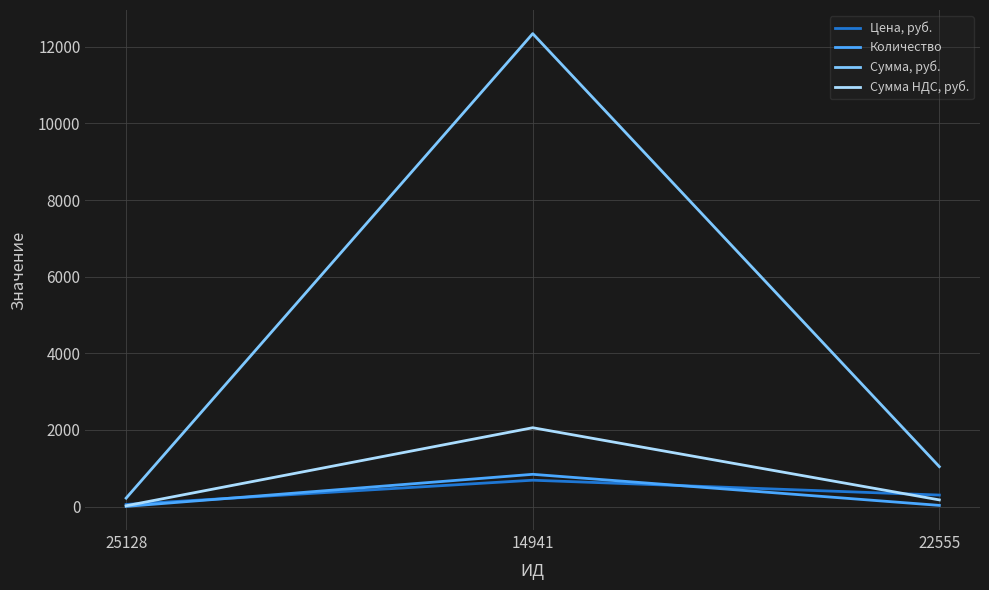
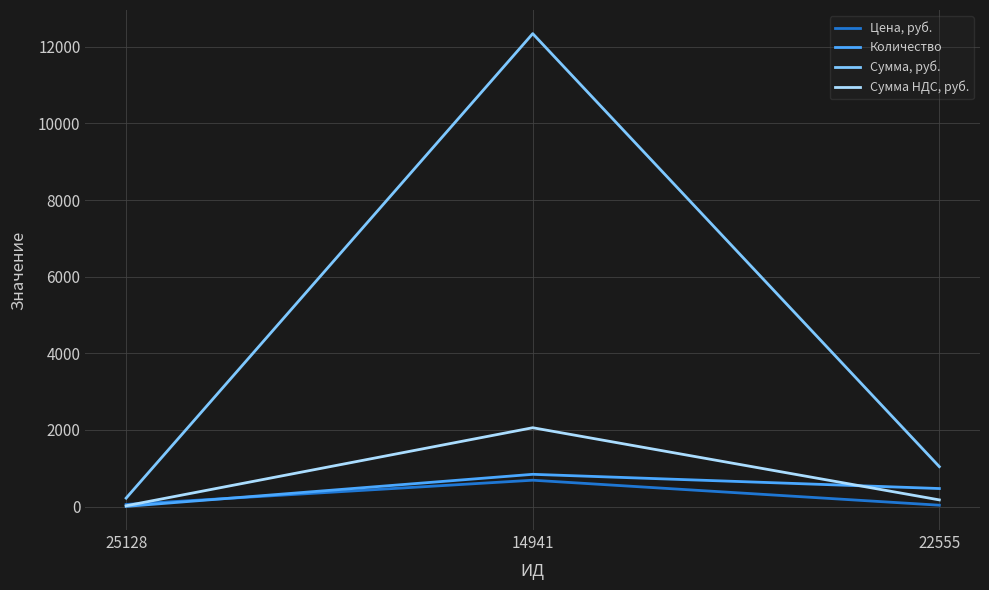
Цена, руб., 22555: 300 -> 0
Количество, 22555: 0 -> 500
